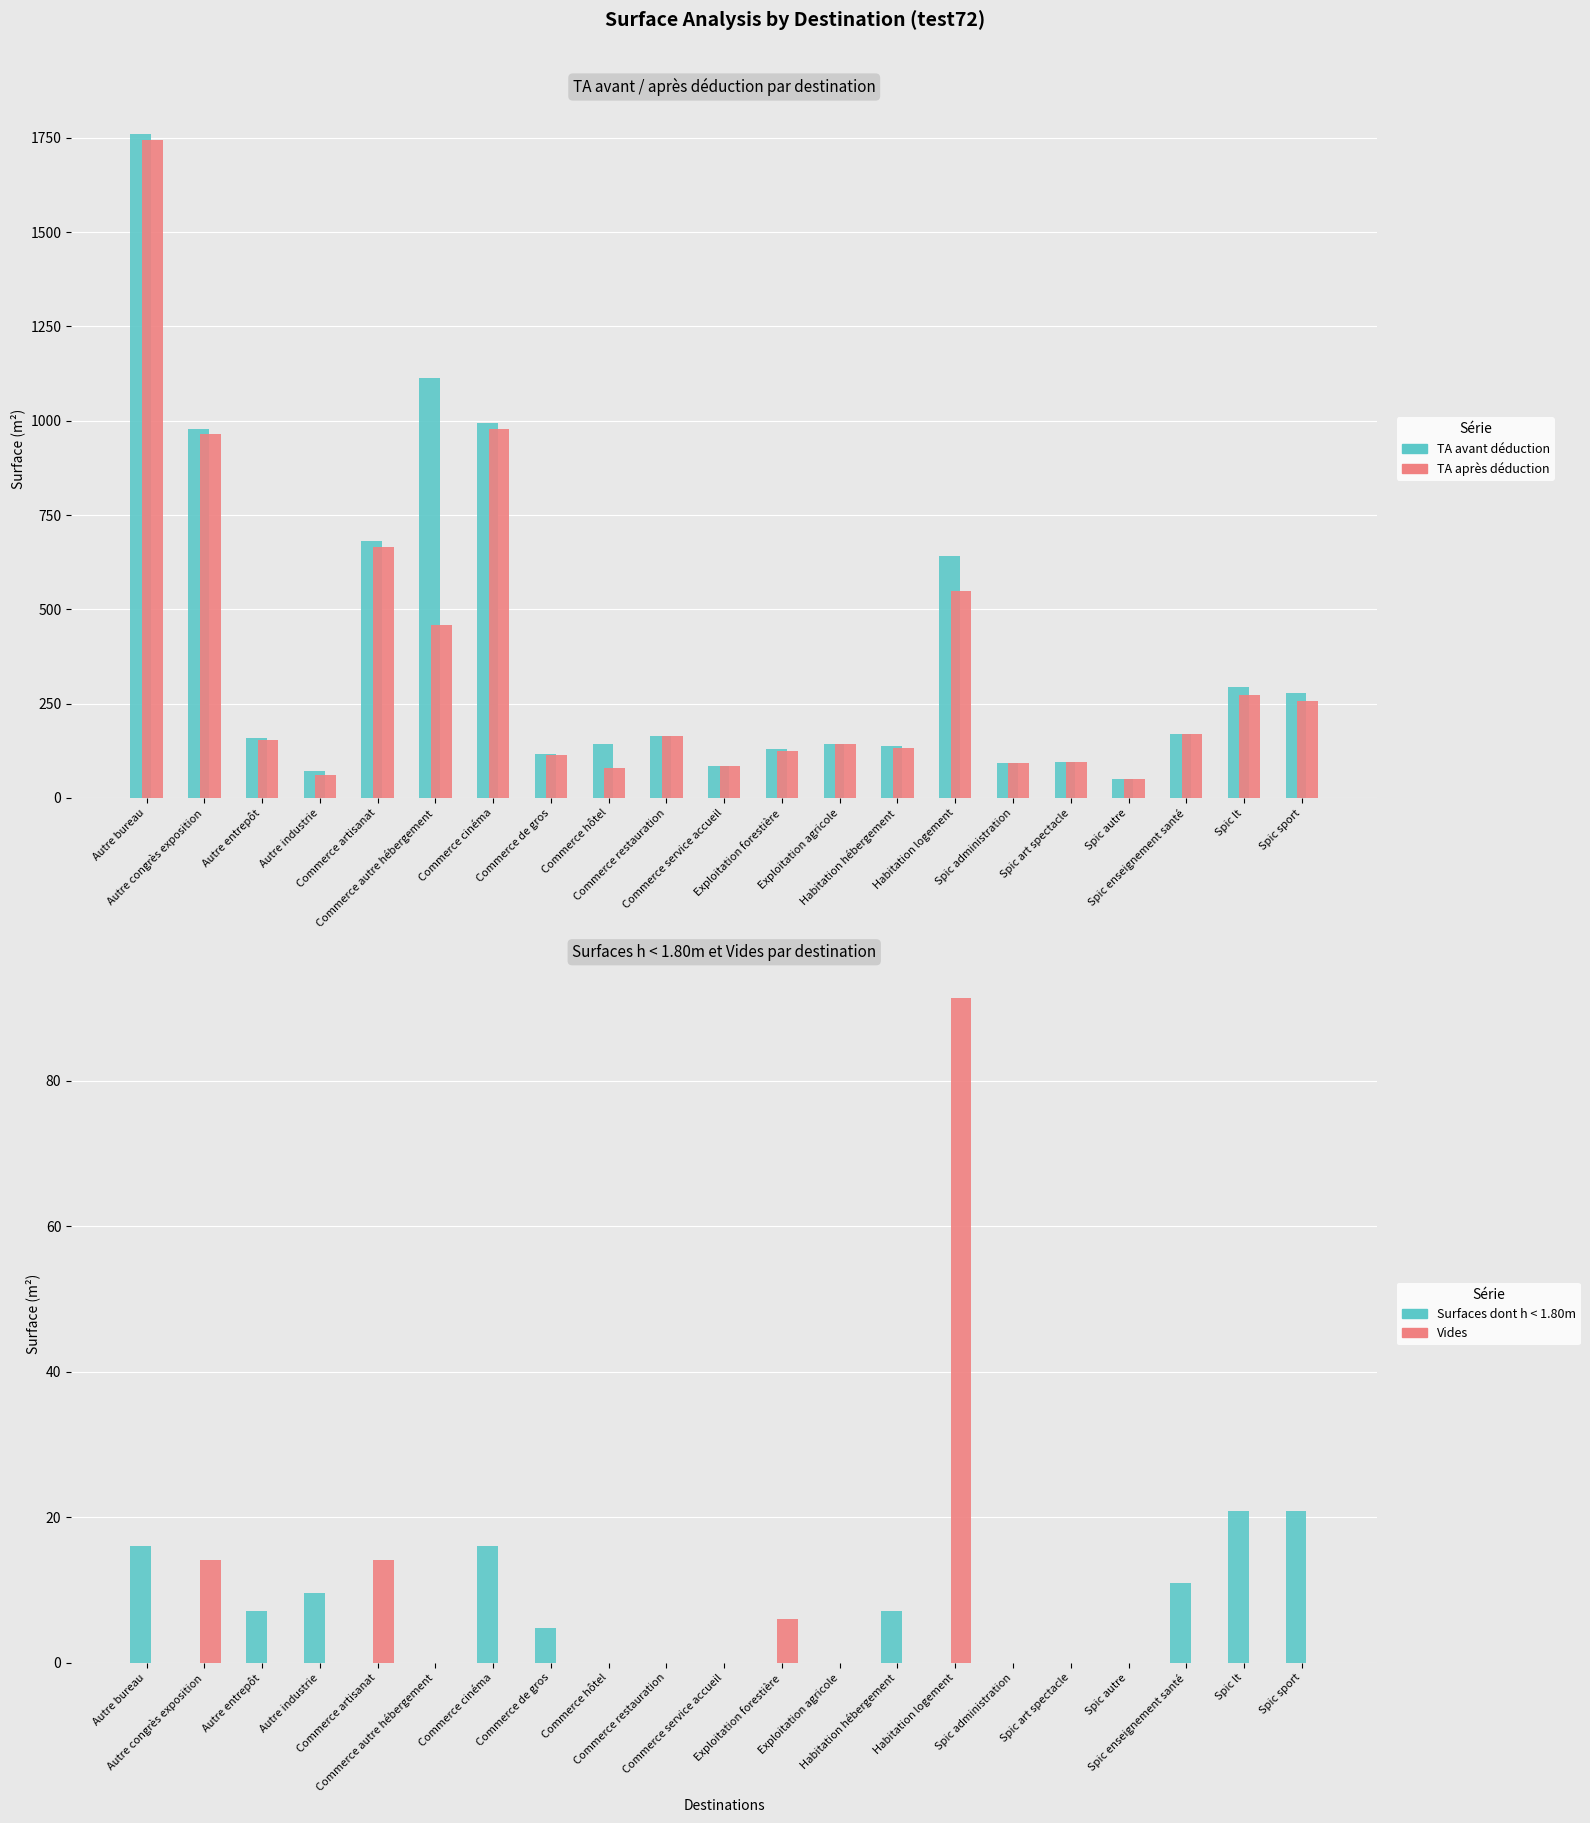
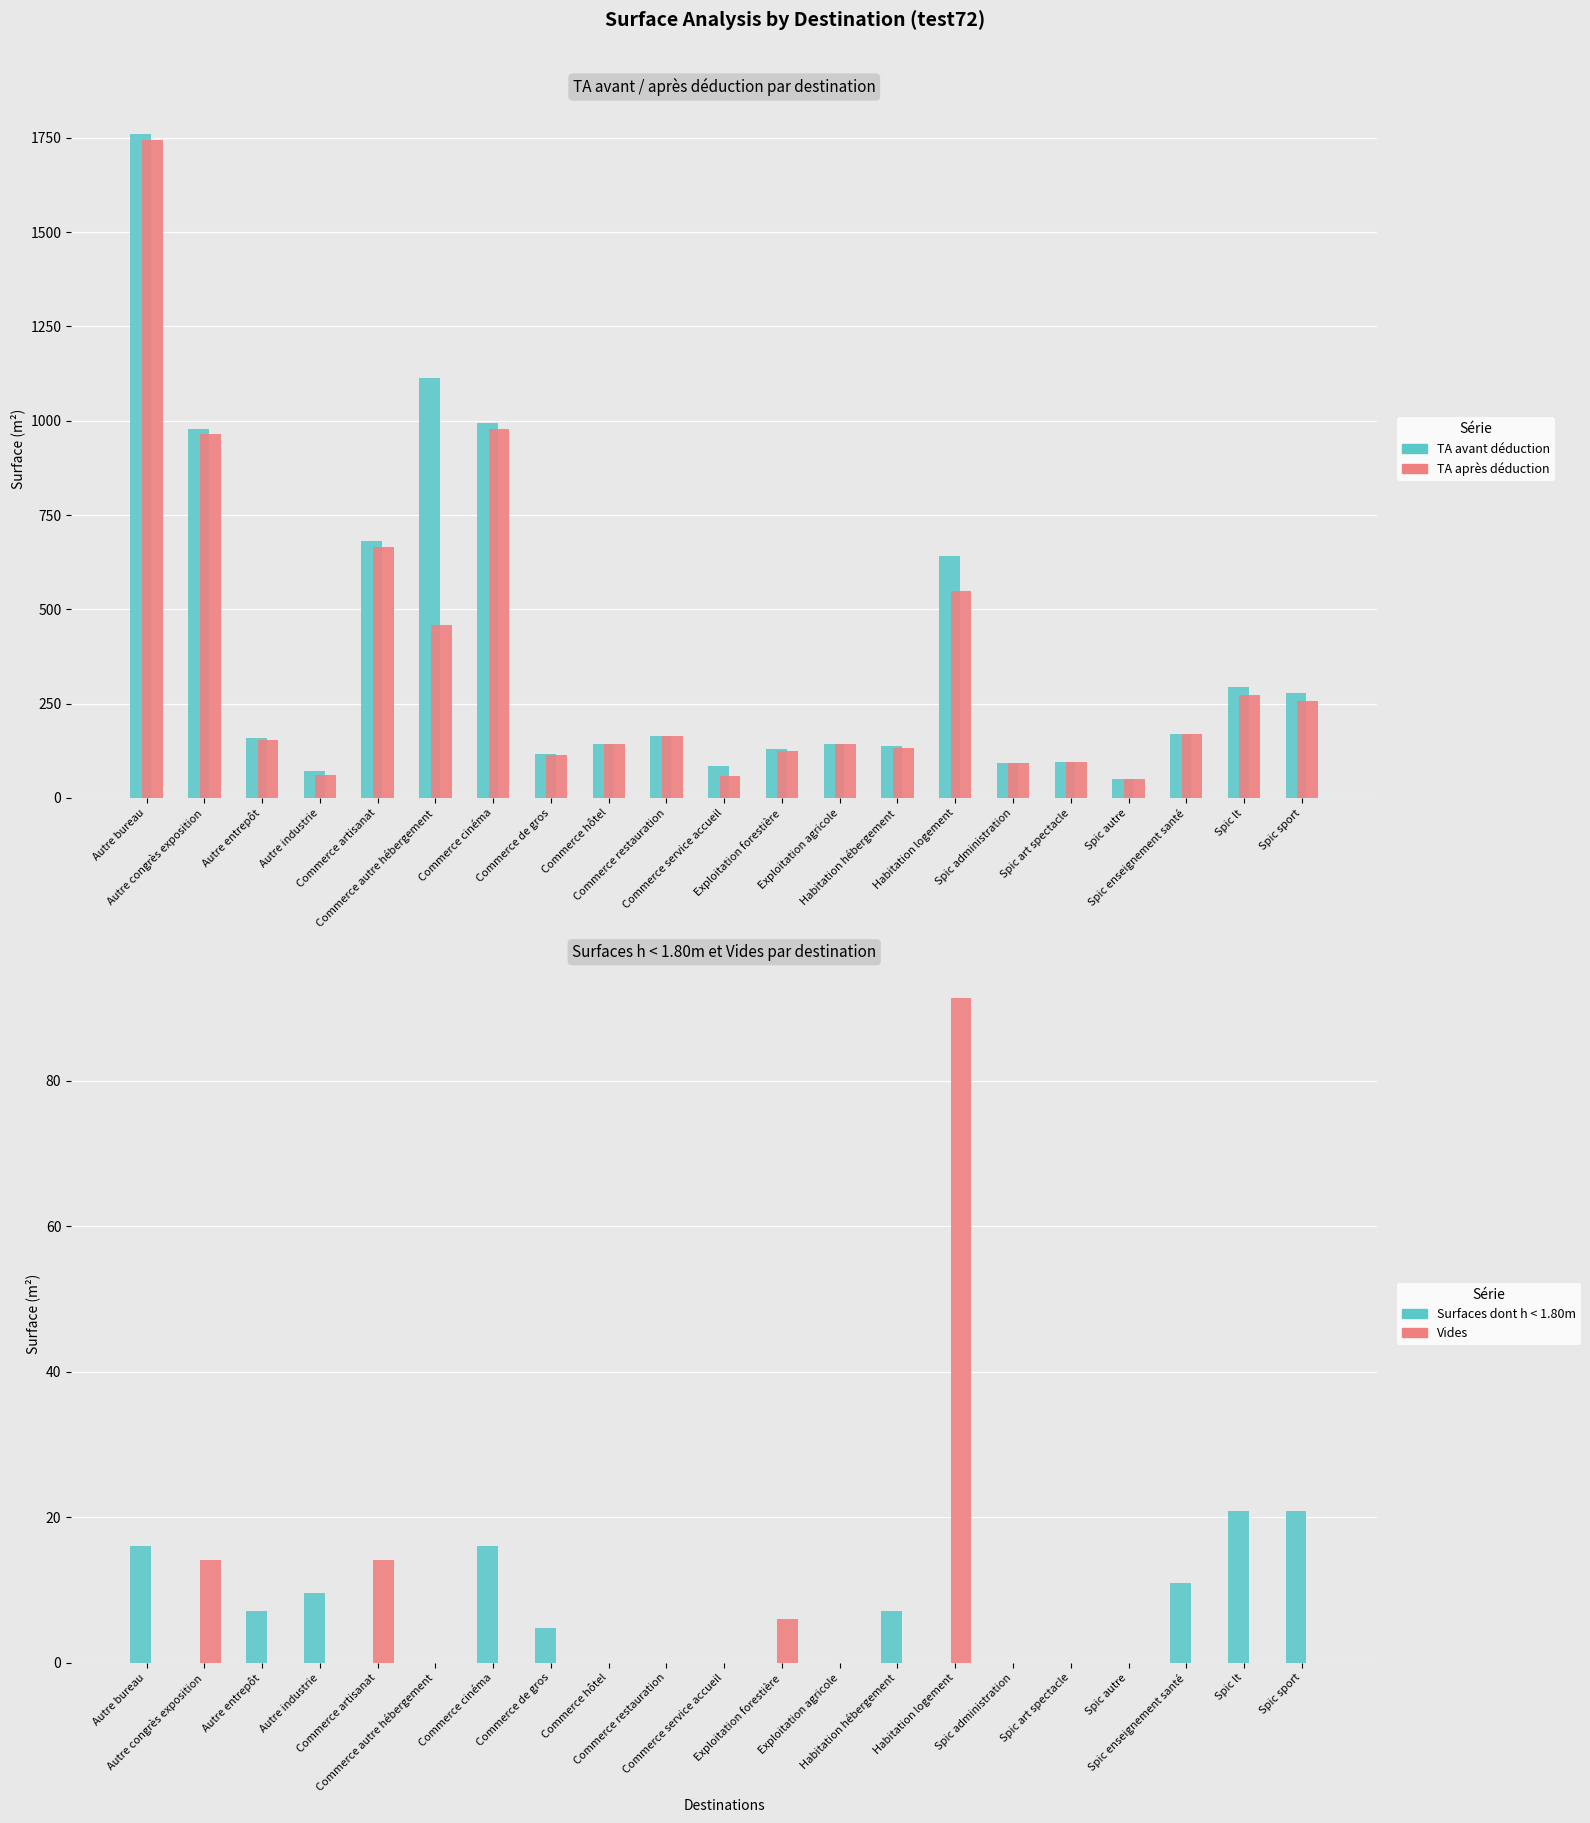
TA avant / après déduction par destination, TA après déduction, Commerce hôtel: 80 -> 140
TA avant / après déduction par destination, TA après déduction, Commerce service accueil: 90 -> 60
